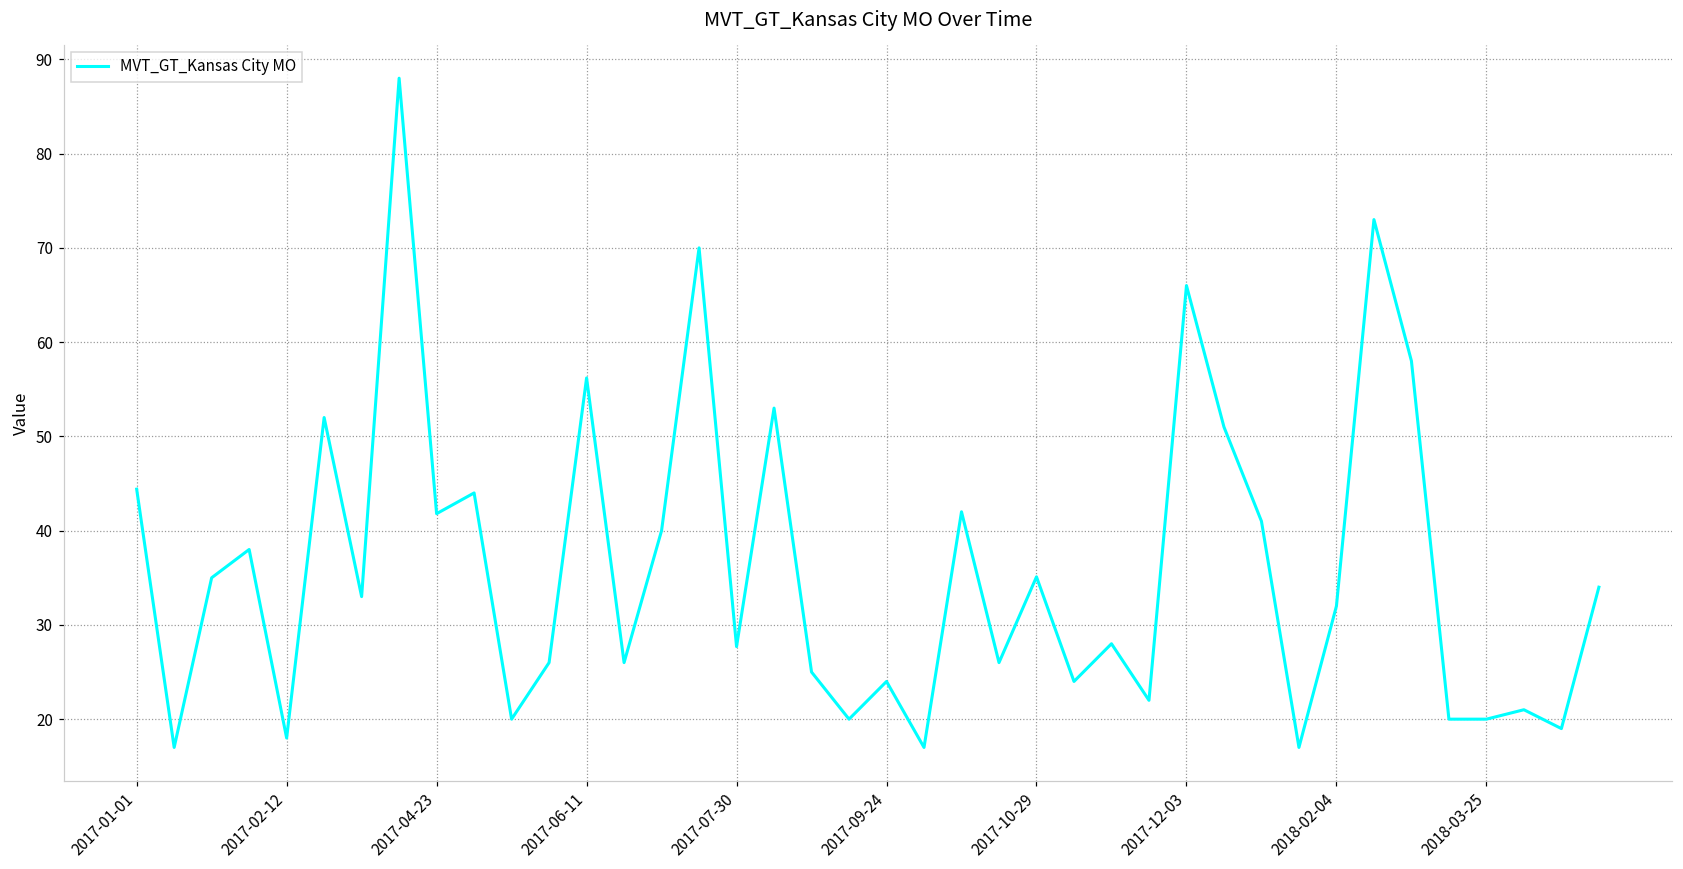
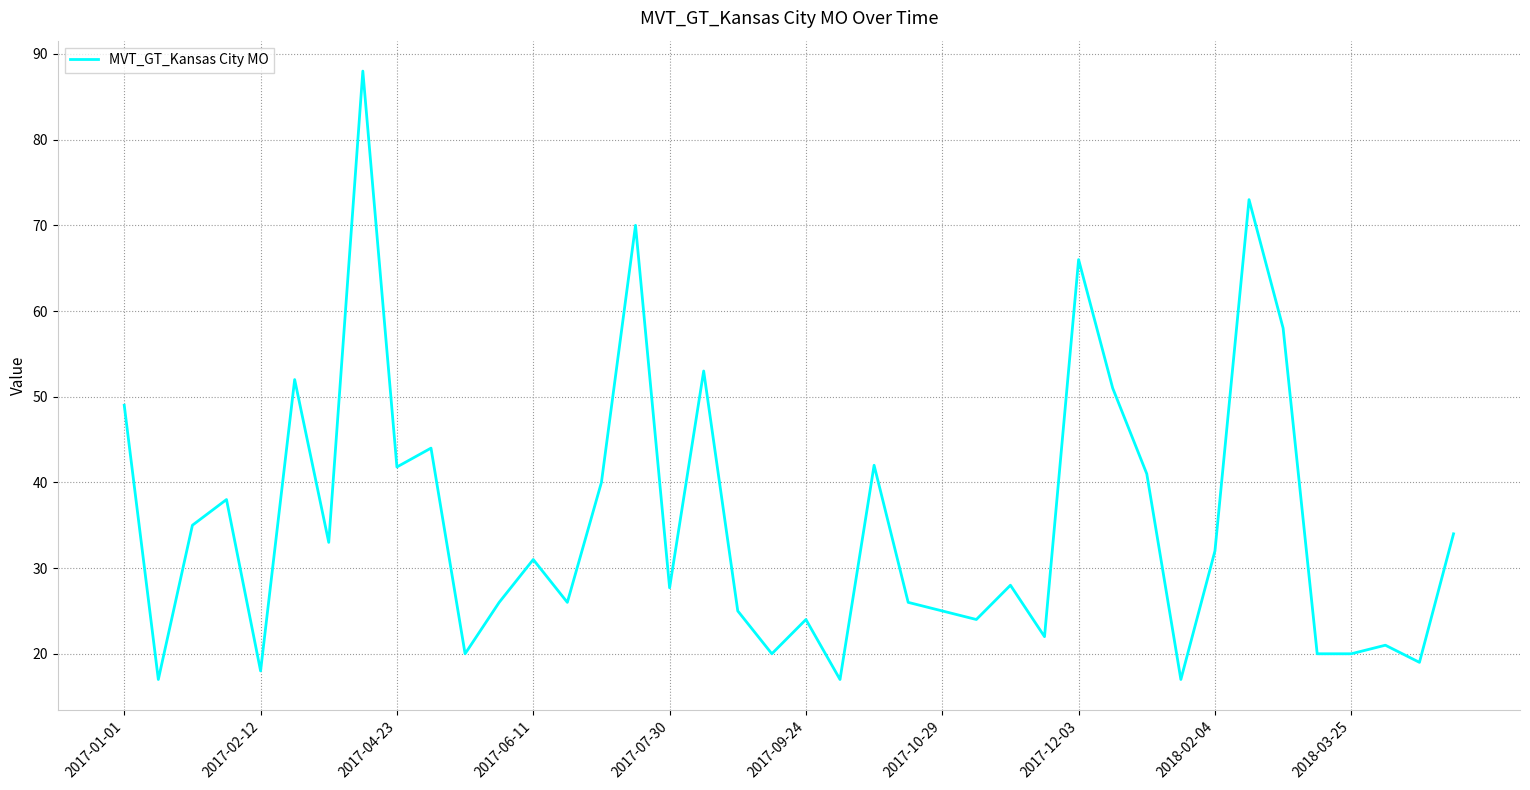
2017-01-01: 44 -> 49
2017-06-11: 56 -> 31
2017-10-29: 35 -> 25
